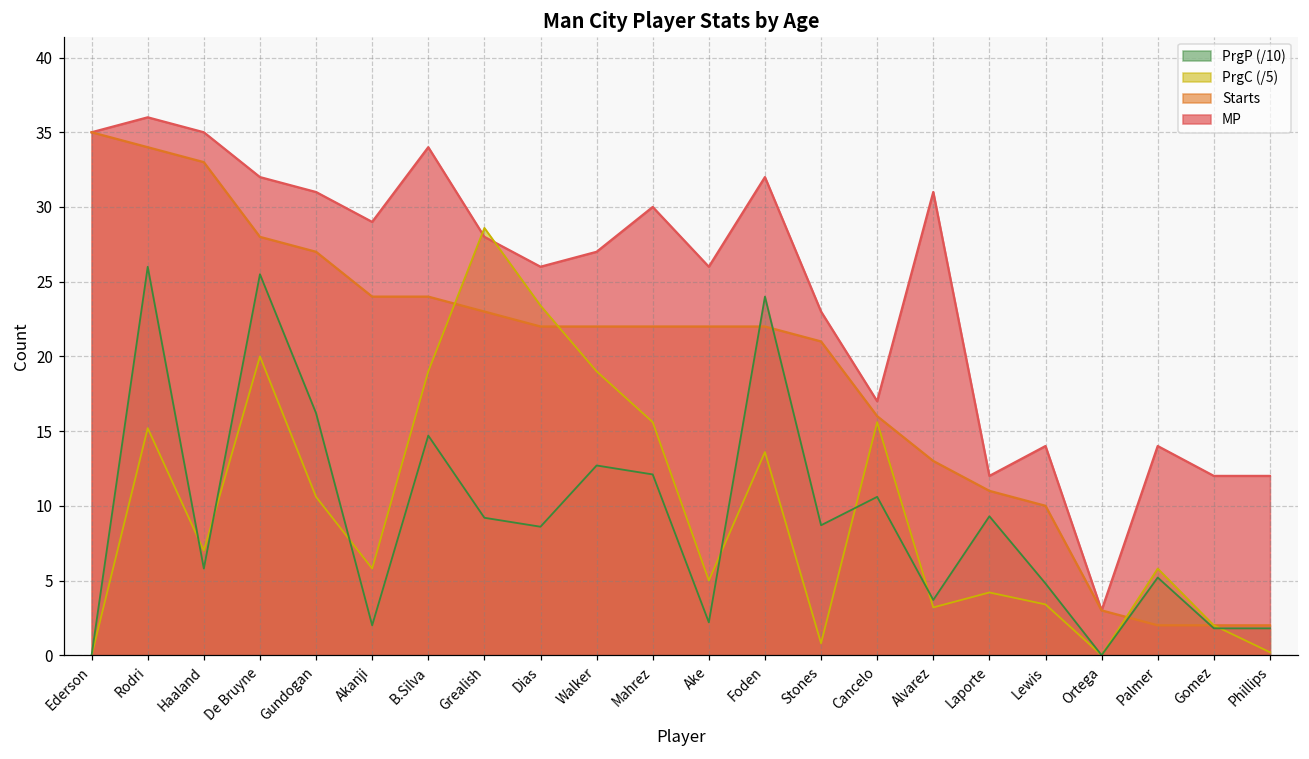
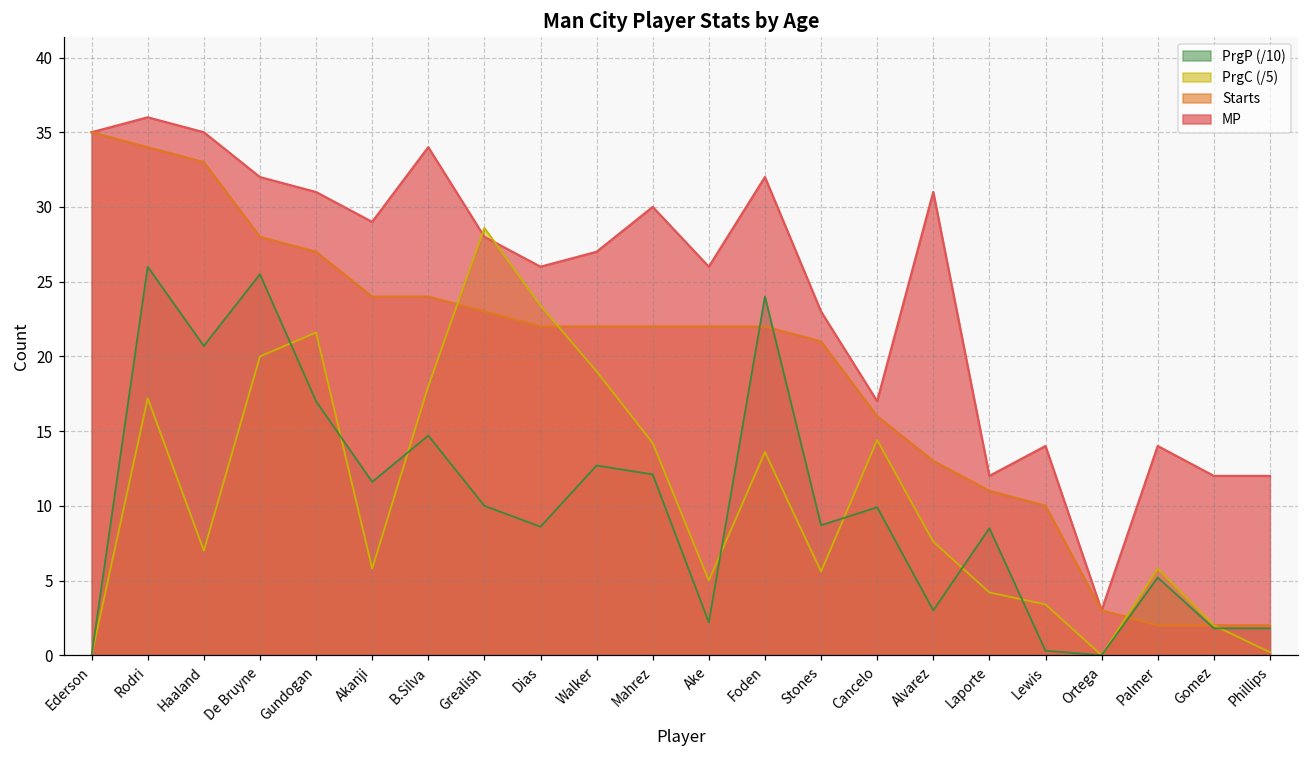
PrgC (/5), Rodri: 15.2 -> 17.2
PrgP (/10), Haaland: 5.8 -> 20.7
PrgP (/10), Gundogan: 16.2 -> 17.0
PrgC (/5), Gundogan: 10.6 -> 21.6
PrgP (/10), Akanji: 2.0 -> 11.6
PrgC (/5), B.Silva: 19.0 -> 18.0
PrgP (/10), Grealish: 9.2 -> 10.0
PrgC (/5), Mahrez: 15.6 -> 14.2
PrgC (/5), Stones: 0.8 -> 5.6
PrgP (/10), Cancelo: 10.6 -> 9.9
PrgC (/5), Cancelo: 15.6 -> 14.4
PrgP (/10), Alvarez: 3.7 -> 3.0
PrgC (/5), Alvarez: 3.2 -> 7.6
PrgP (/10), Laporte: 9.3 -> 8.5
PrgP (/10), Lewis: 4.8 -> 0.3
